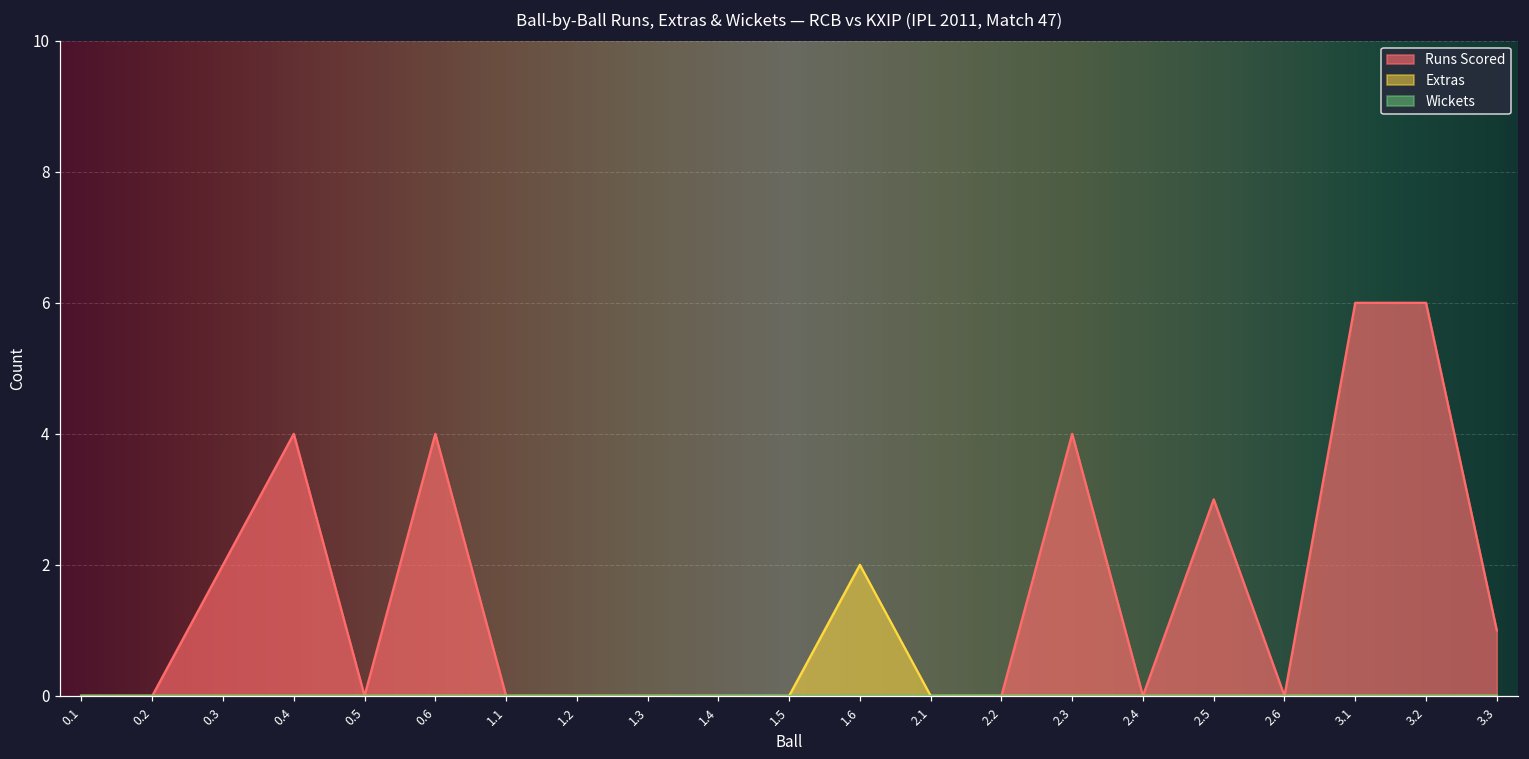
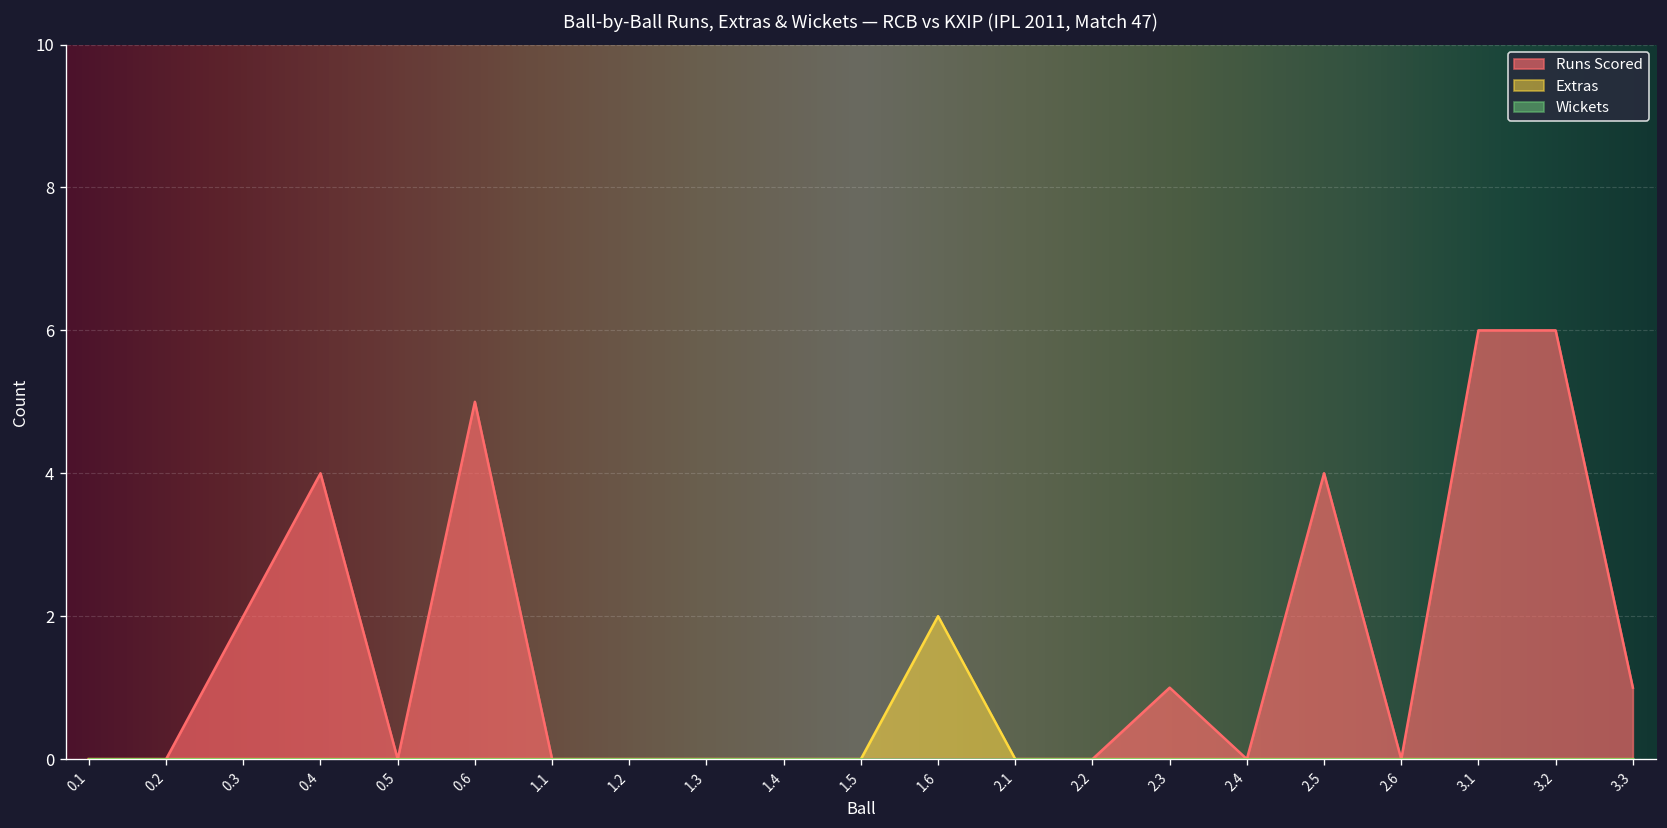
Runs Scored, 0.6: 4 -> 5
Runs Scored, 2.3: 4 -> 1
Runs Scored, 2.5: 3 -> 4
